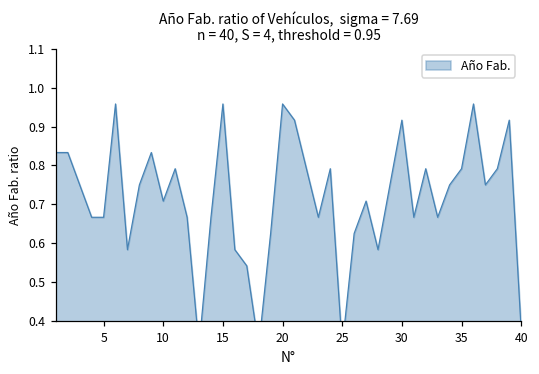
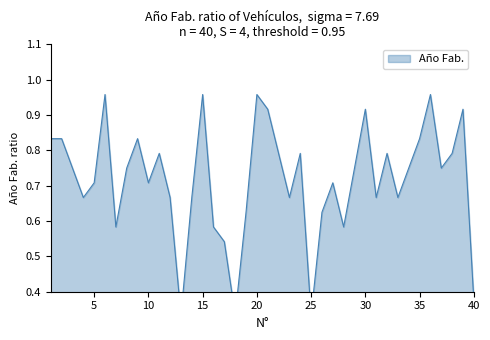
5: 0.67 -> 0.71
35: 0.79 -> 0.83
